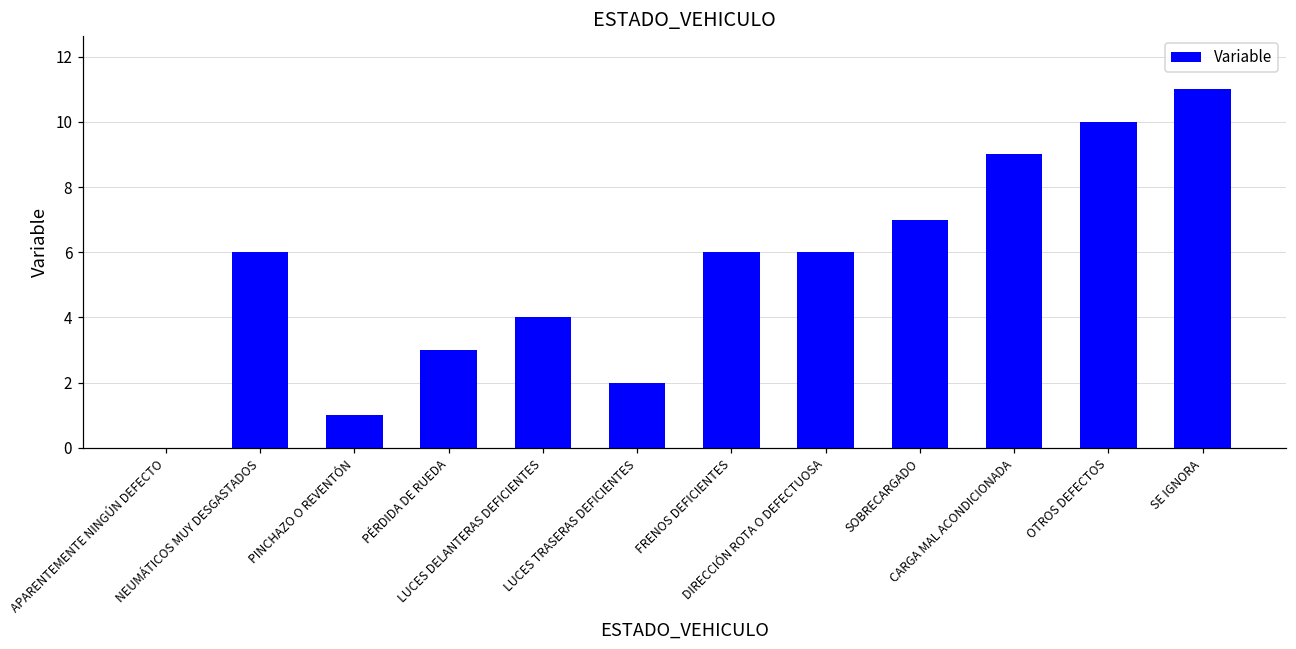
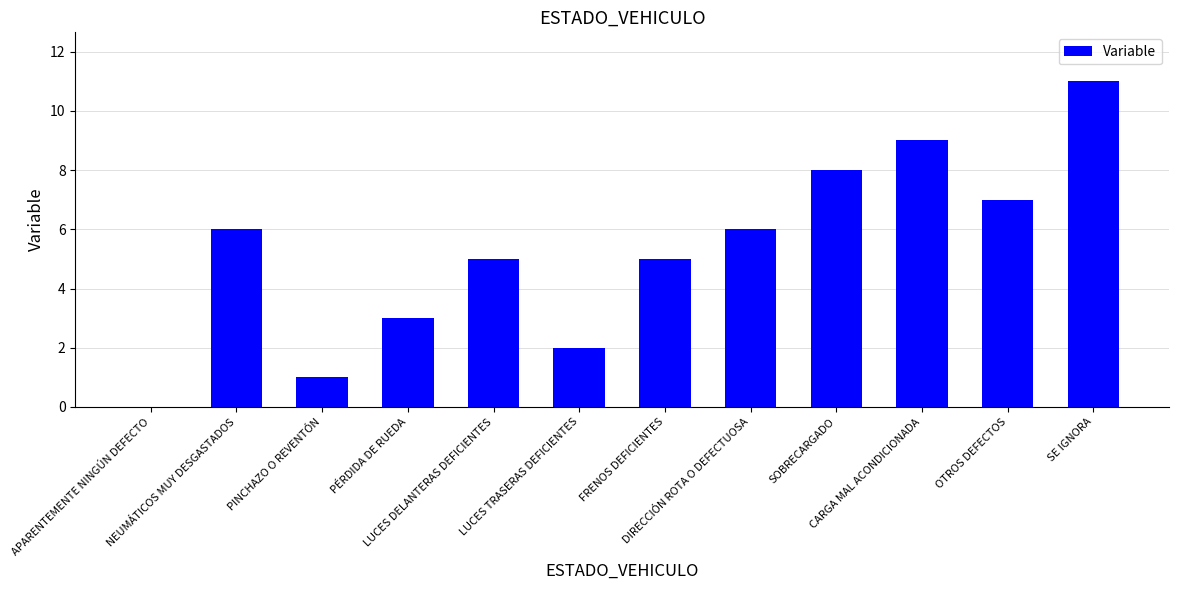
LUCES DELANTERAS DEFICIENTES: 4 -> 5
FRENOS DEFICIENTES: 6 -> 5
SOBRECARGADO: 7 -> 8
OTROS DEFECTOS: 10 -> 7
